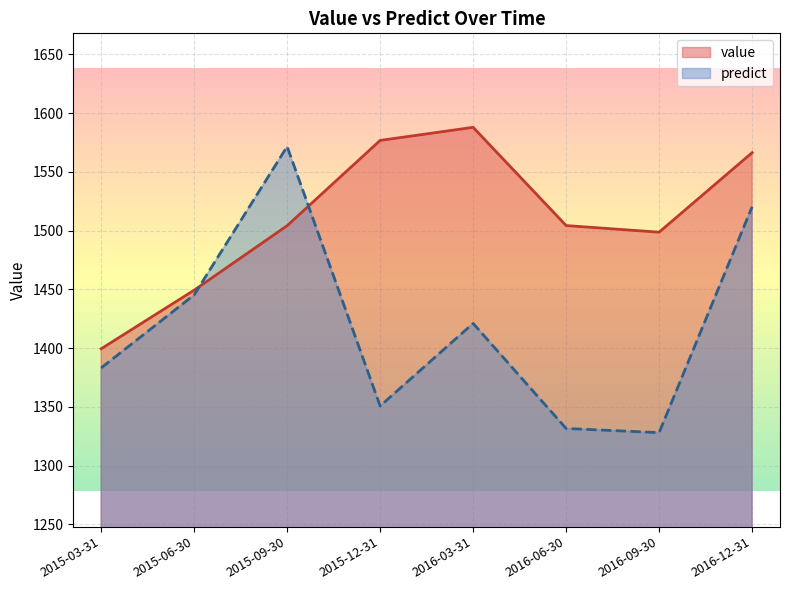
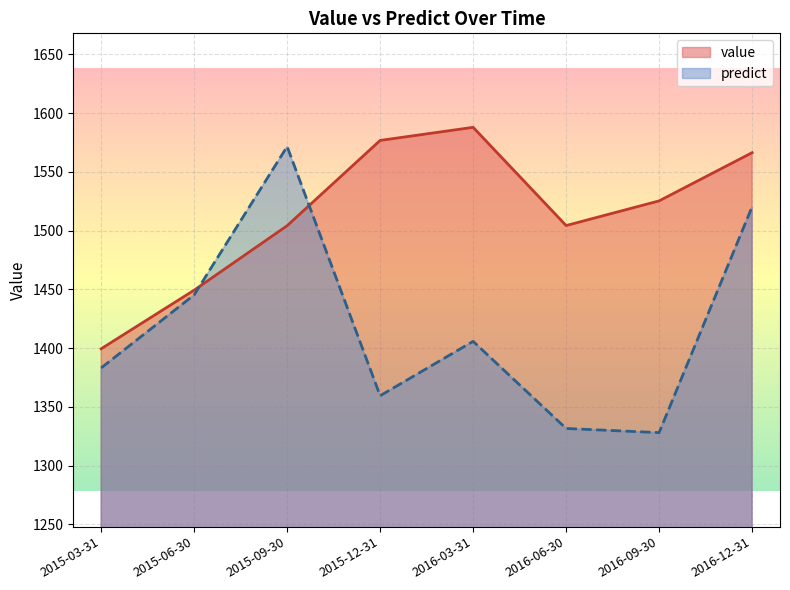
predict, 2015-12-31: 1351 -> 1359
predict, 2016-03-31: 1421 -> 1406
value, 2016-09-30: 1499 -> 1525
